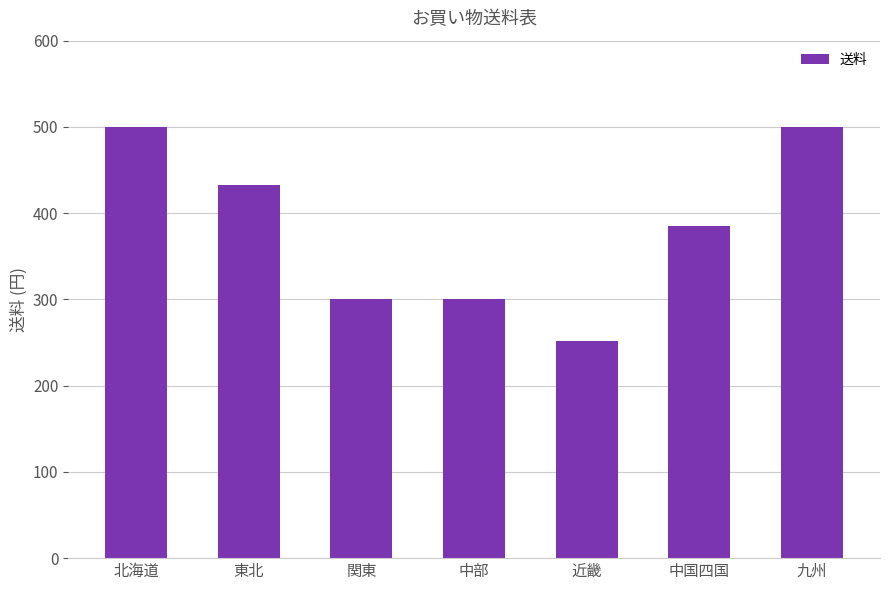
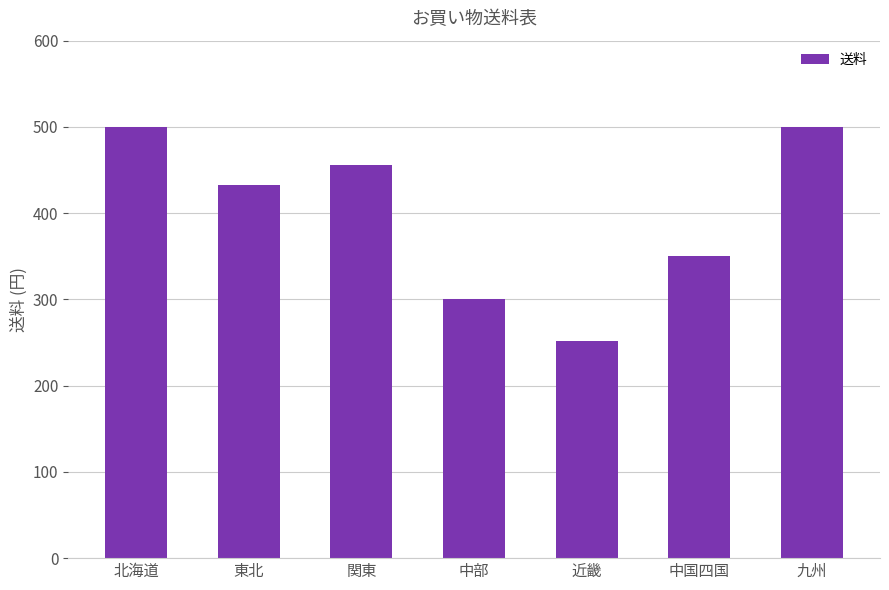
関東: 300 -> 460
中国四国: 390 -> 350
